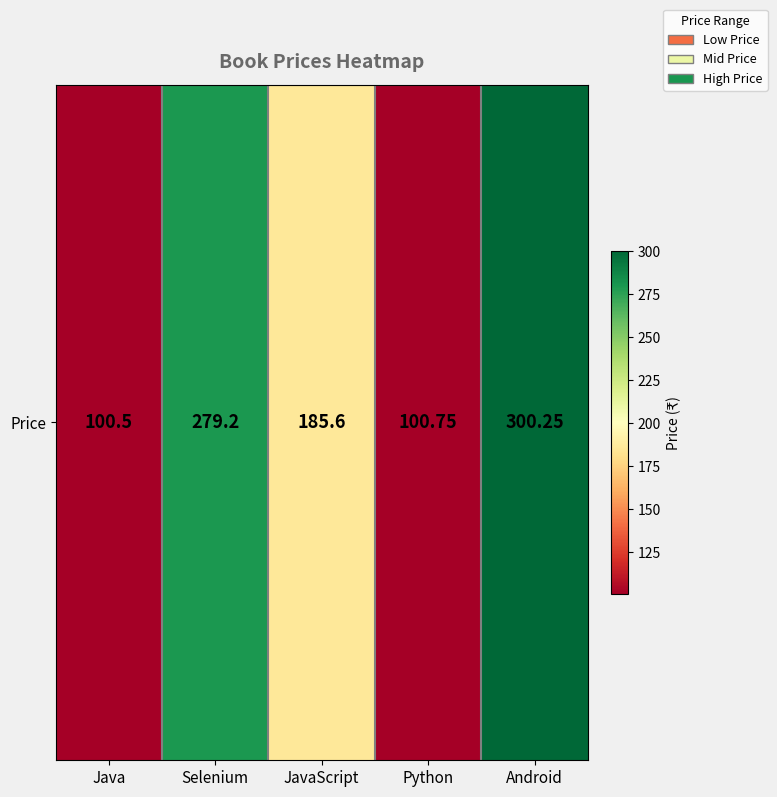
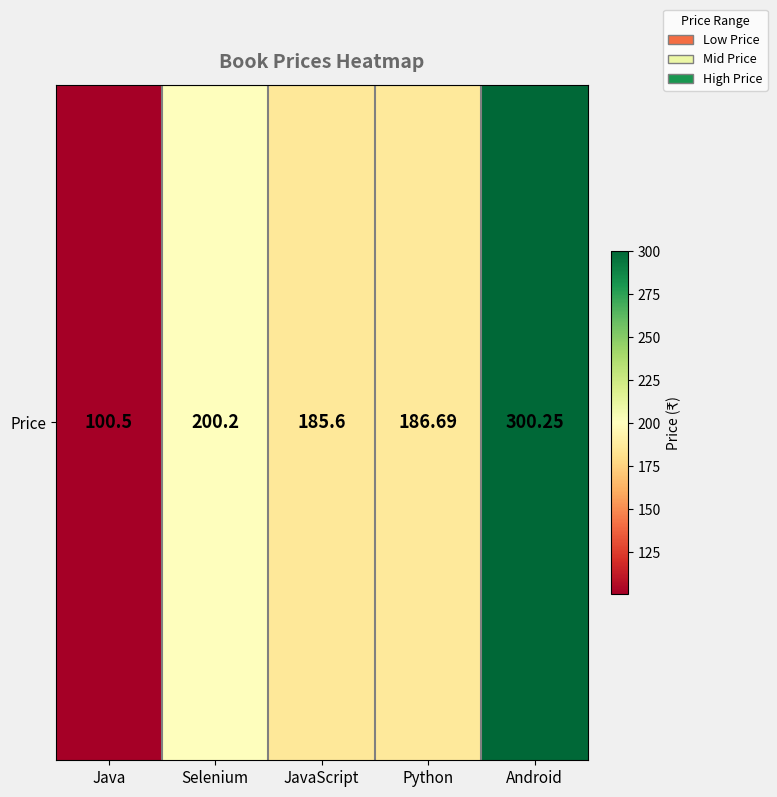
Price, Selenium: 279.2 -> 200.2
Price, Python: 100.75 -> 186.69
